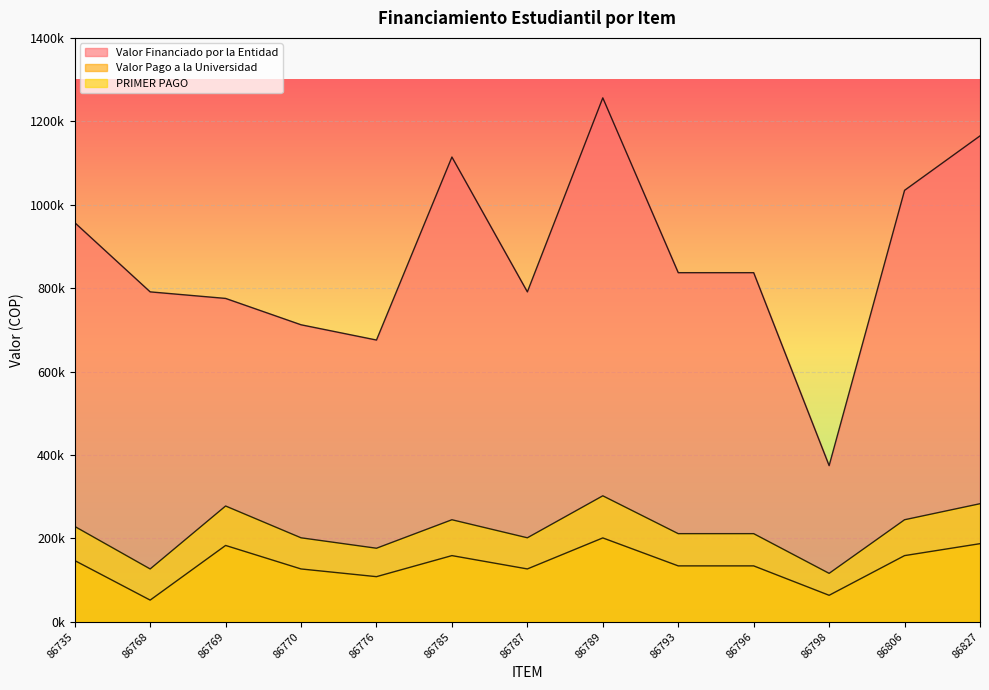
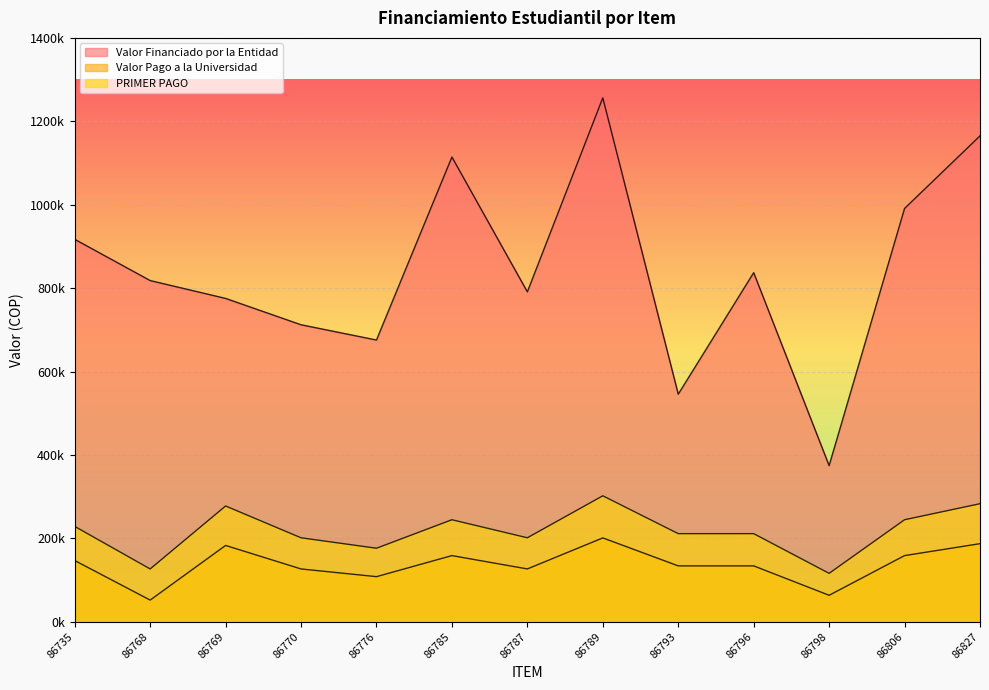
Valor Financiado por la Entidad, 86735: 960000 -> 920000
Valor Financiado por la Entidad, 86768: 790000 -> 820000
Valor Financiado por la Entidad, 86793: 840000 -> 550000
Valor Financiado por la Entidad, 86806: 1030000 -> 990000
